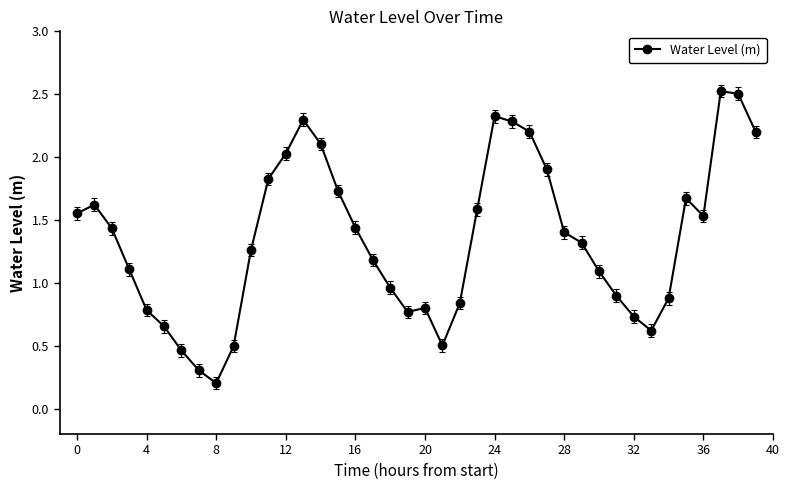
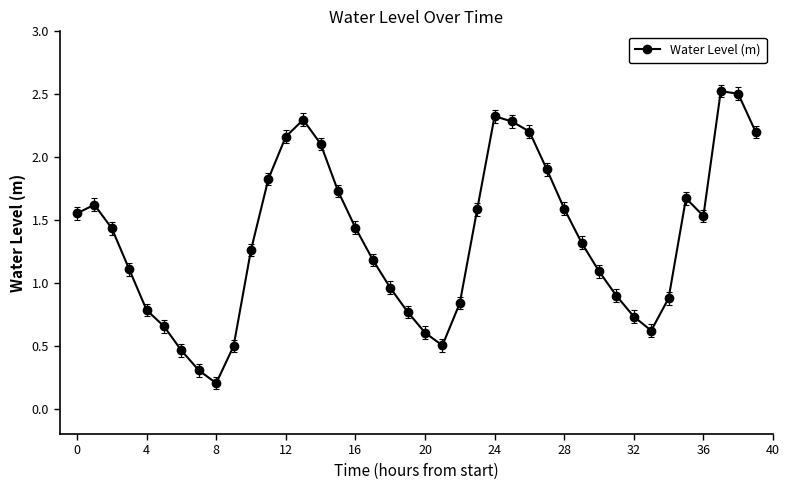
Water Level (m), 12: 2.03 -> 2.16
Water Level (m), 20: 0.80 -> 0.61
Water Level (m), 28: 1.40 -> 1.59
